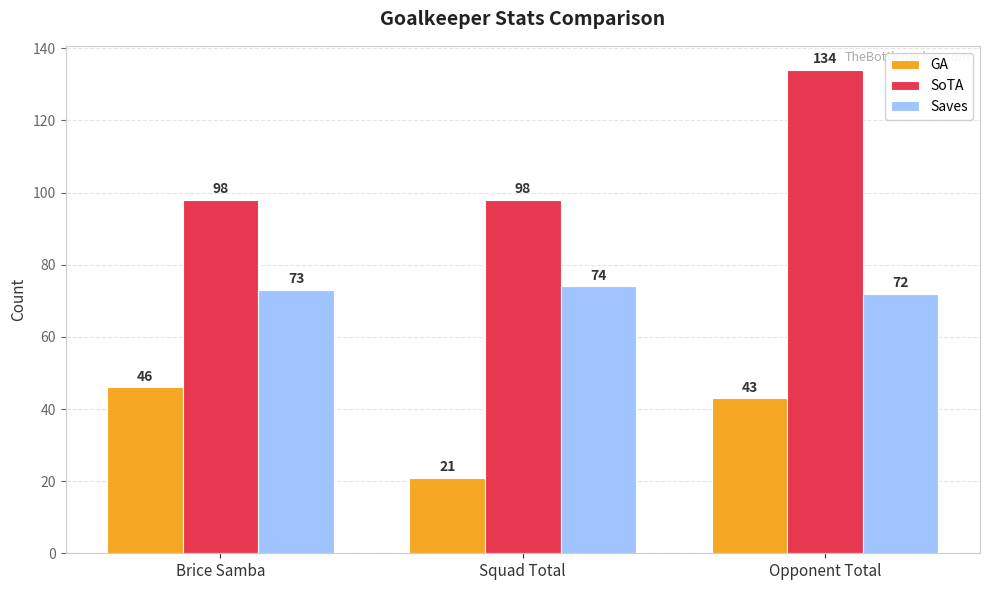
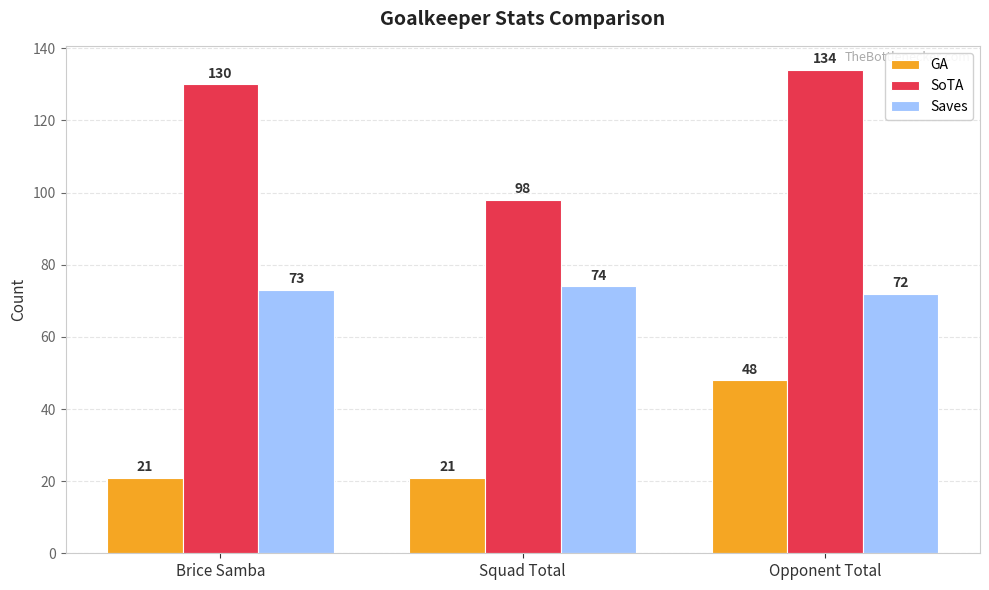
GA, Brice Samba: 46 -> 21
SoTA, Brice Samba: 98 -> 130
GA, Opponent Total: 43 -> 48
